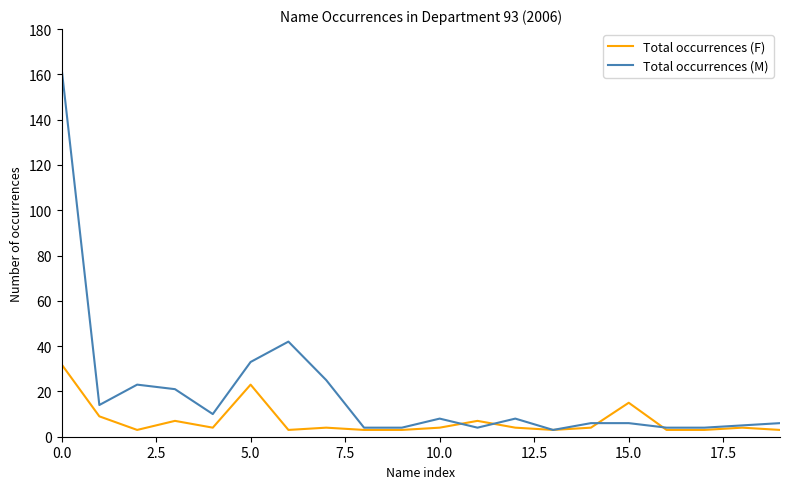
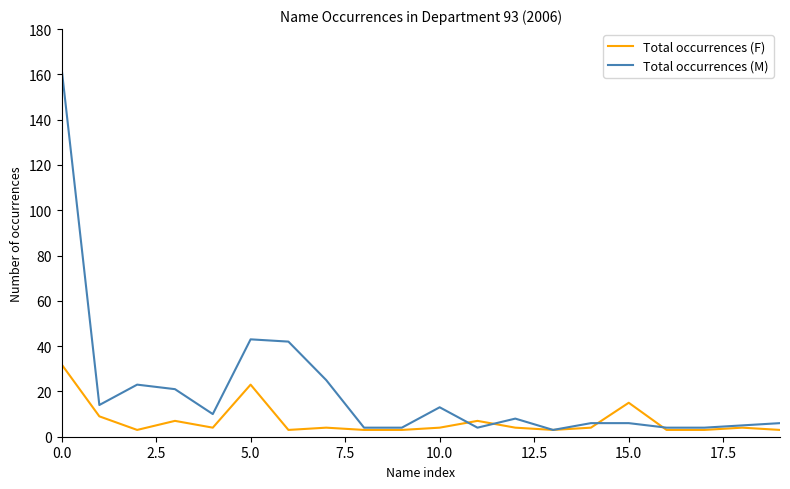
Total occurrences (M), 5.0: 33 -> 43
Total occurrences (M), 10.0: 8 -> 13
